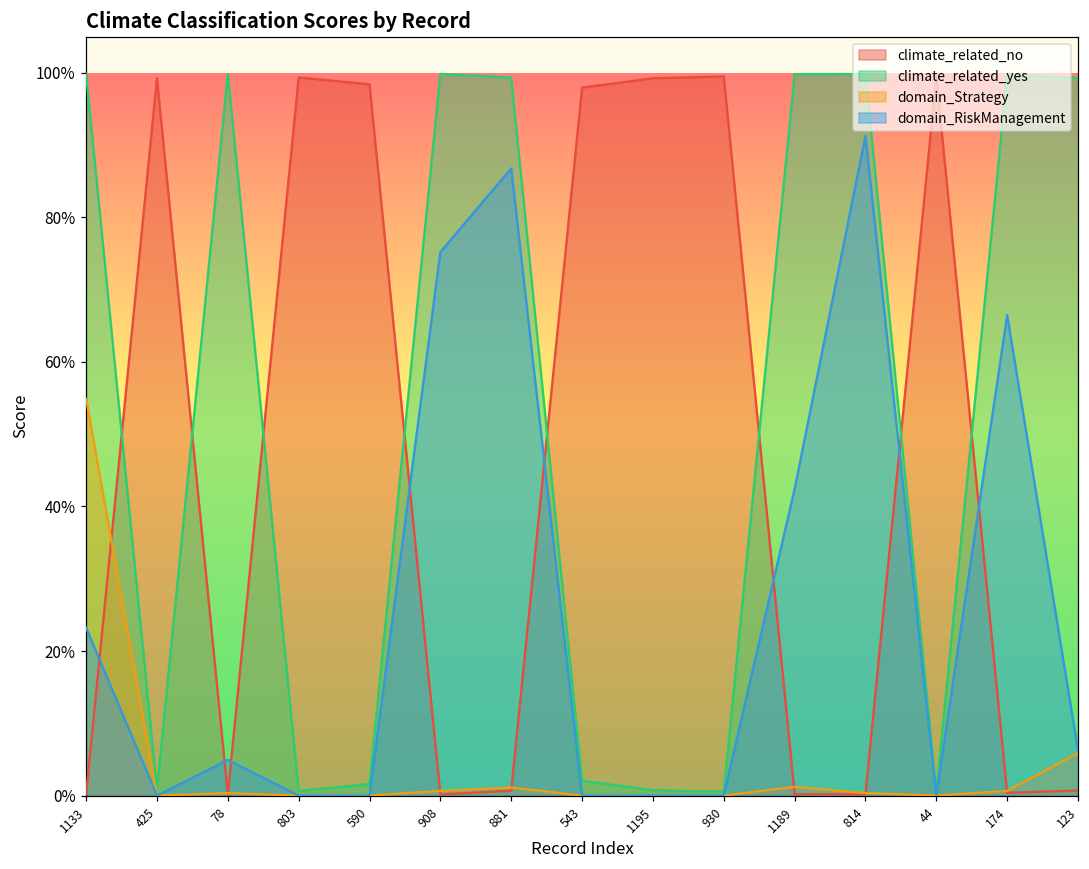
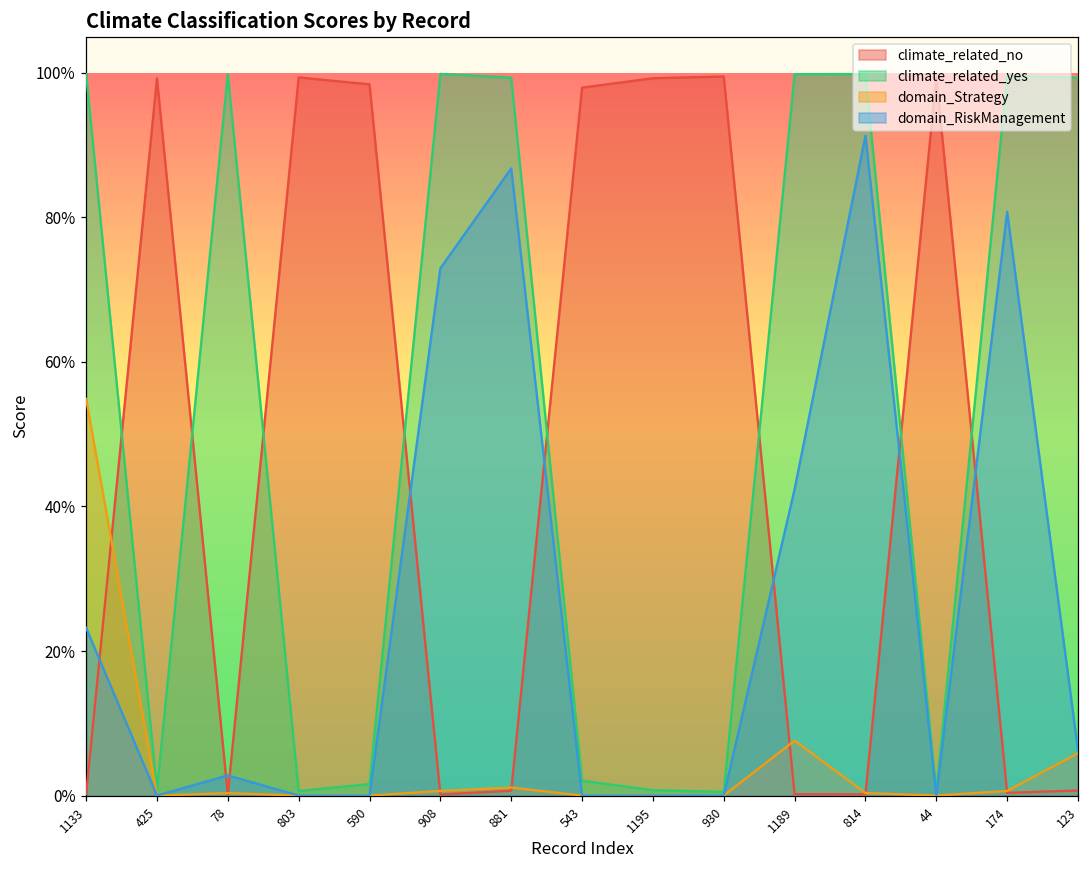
domain_RiskManagement, 78: 5% -> 3%
domain_RiskManagement, 908: 75% -> 73%
domain_Strategy, 1189: 1% -> 8%
domain_RiskManagement, 174: 66% -> 81%
